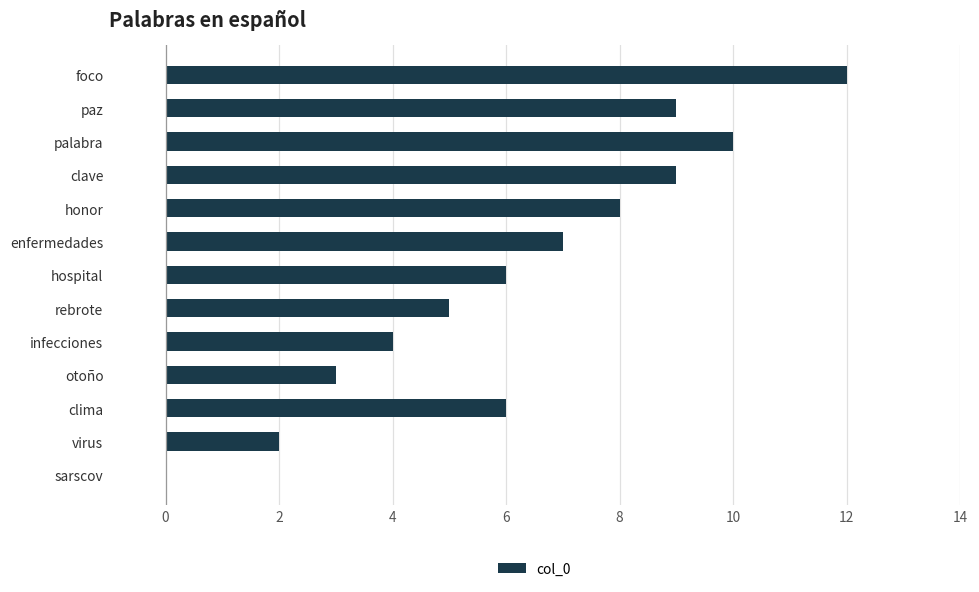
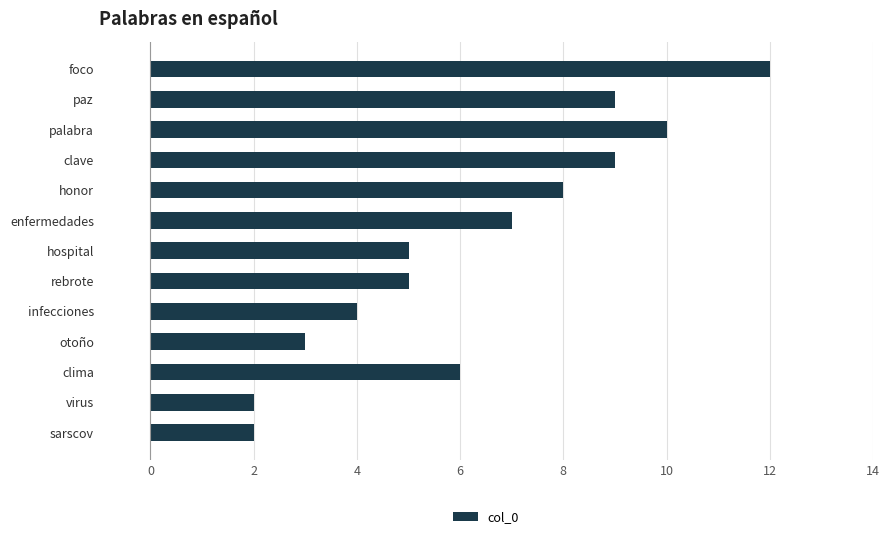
hospital: 6 -> 5
sarscov: 0 -> 2
